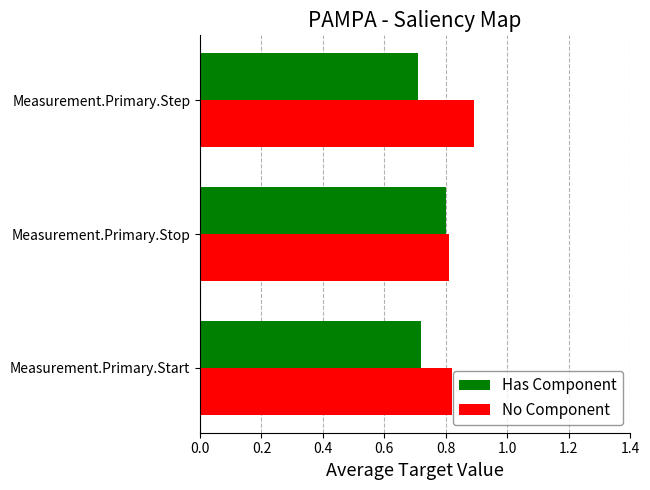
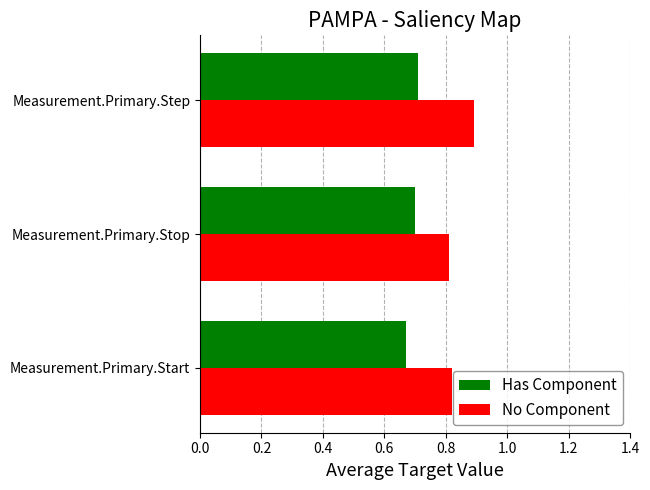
Has Component, Measurement.Primary.Stop: 0.8 -> 0.7
Has Component, Measurement.Primary.Start: 0.72 -> 0.67
